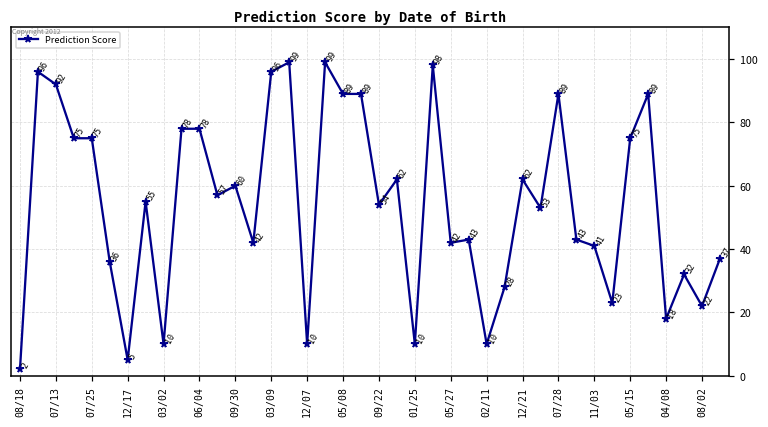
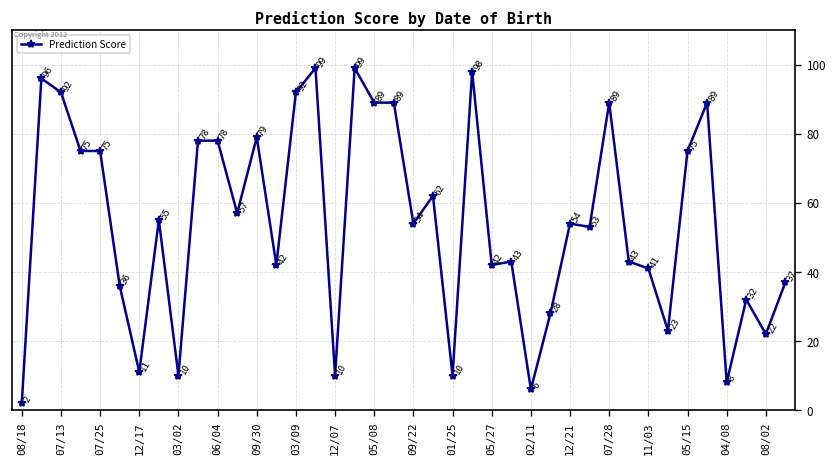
12/17: 5 -> 11
09/30: 60 -> 79
03/09: 96 -> 92
02/11: 10 -> 6
12/21: 62 -> 54
04/08: 18 -> 8
